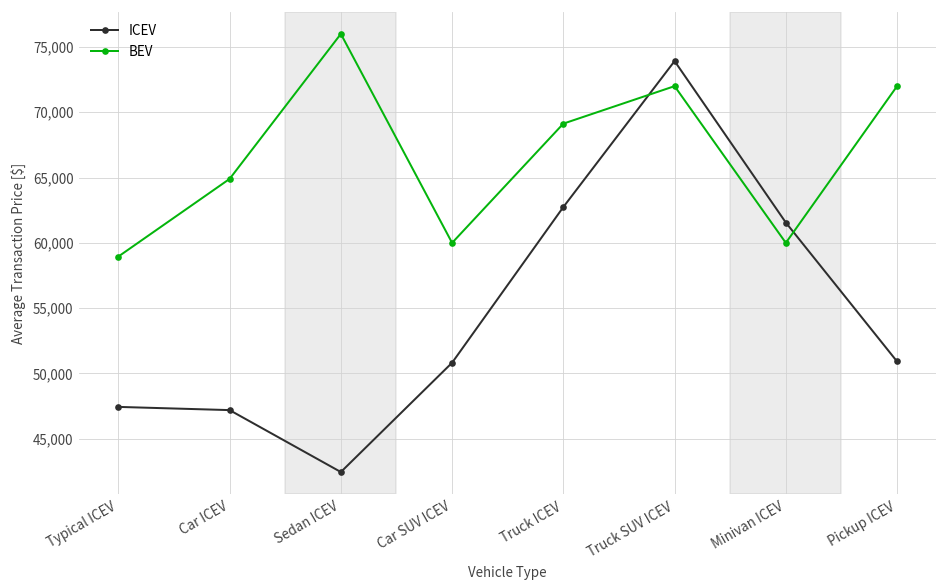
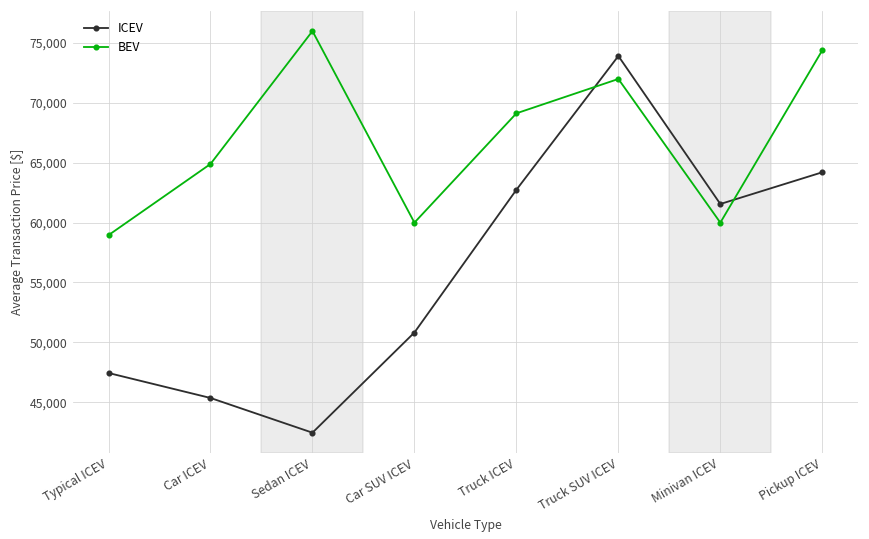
ICEV, Car ICEV: 47,200 -> 45,400
ICEV, Pickup ICEV: 50,900 -> 64,200
BEV, Pickup ICEV: 72,000 -> 74,400
